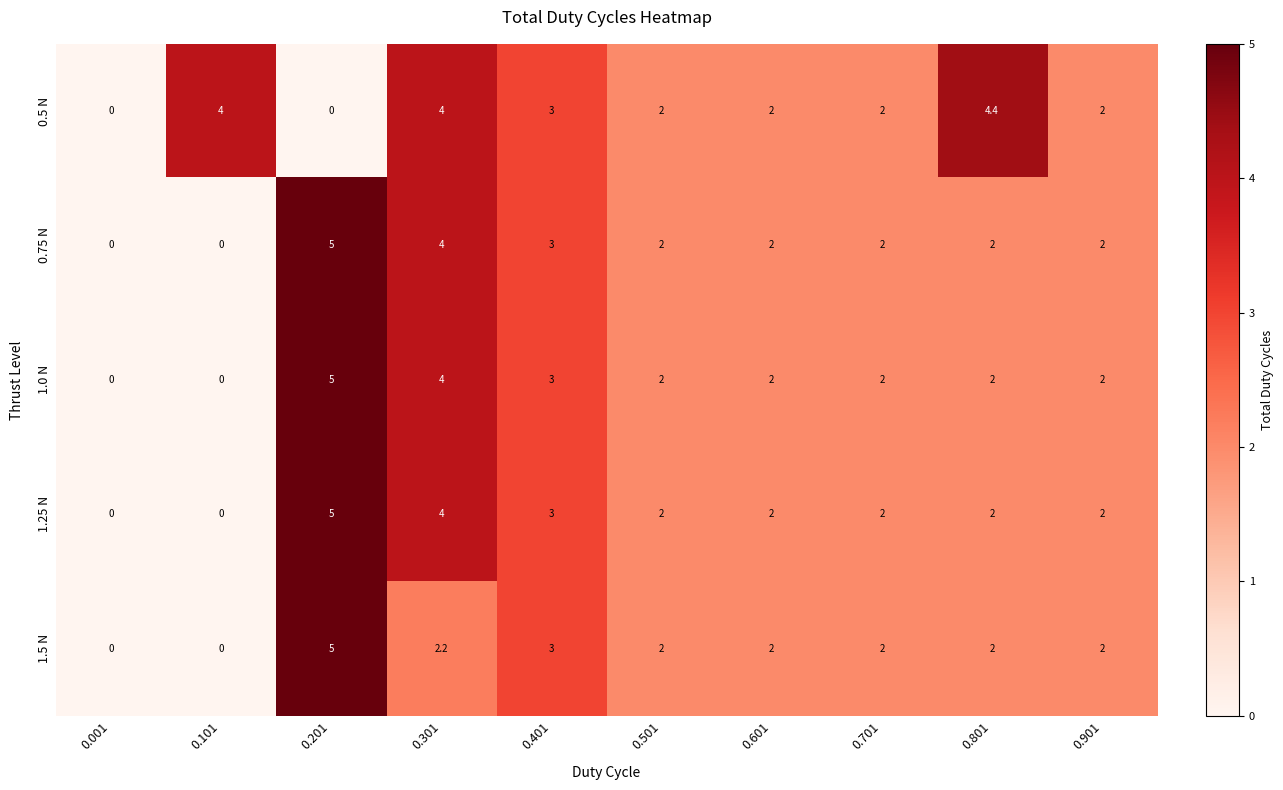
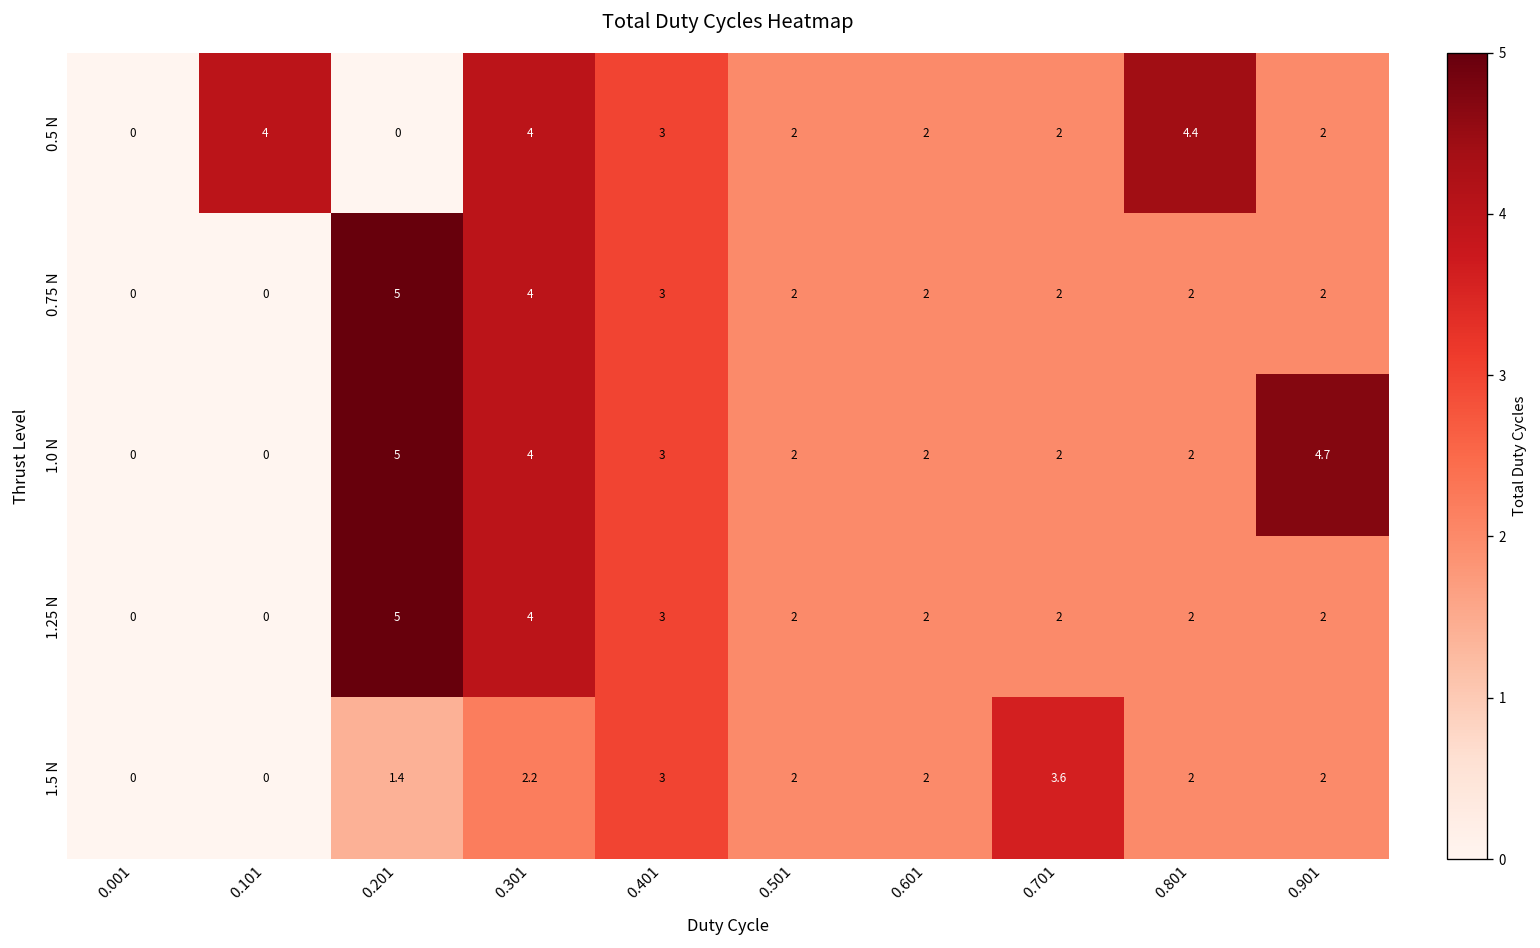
1.0 N, 0.901: 2 -> 4.7
1.5 N, 0.201: 5 -> 1.4
1.5 N, 0.701: 2 -> 3.6
